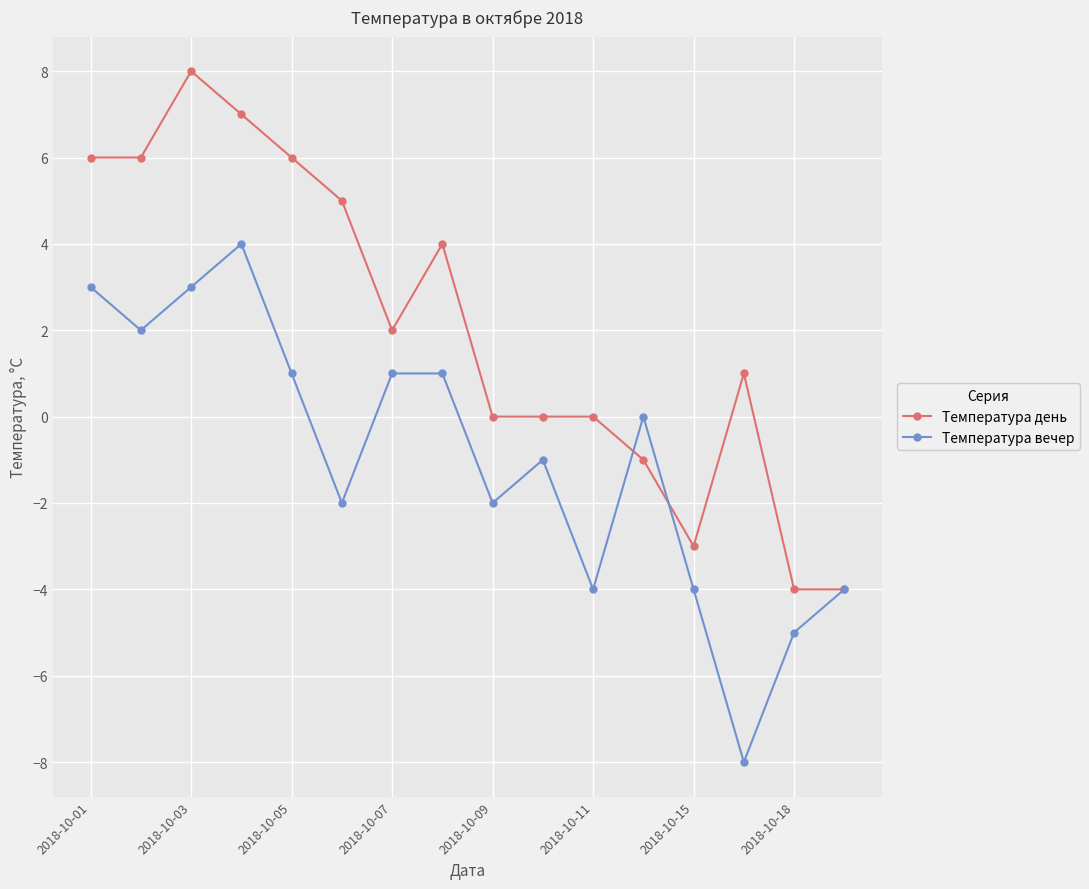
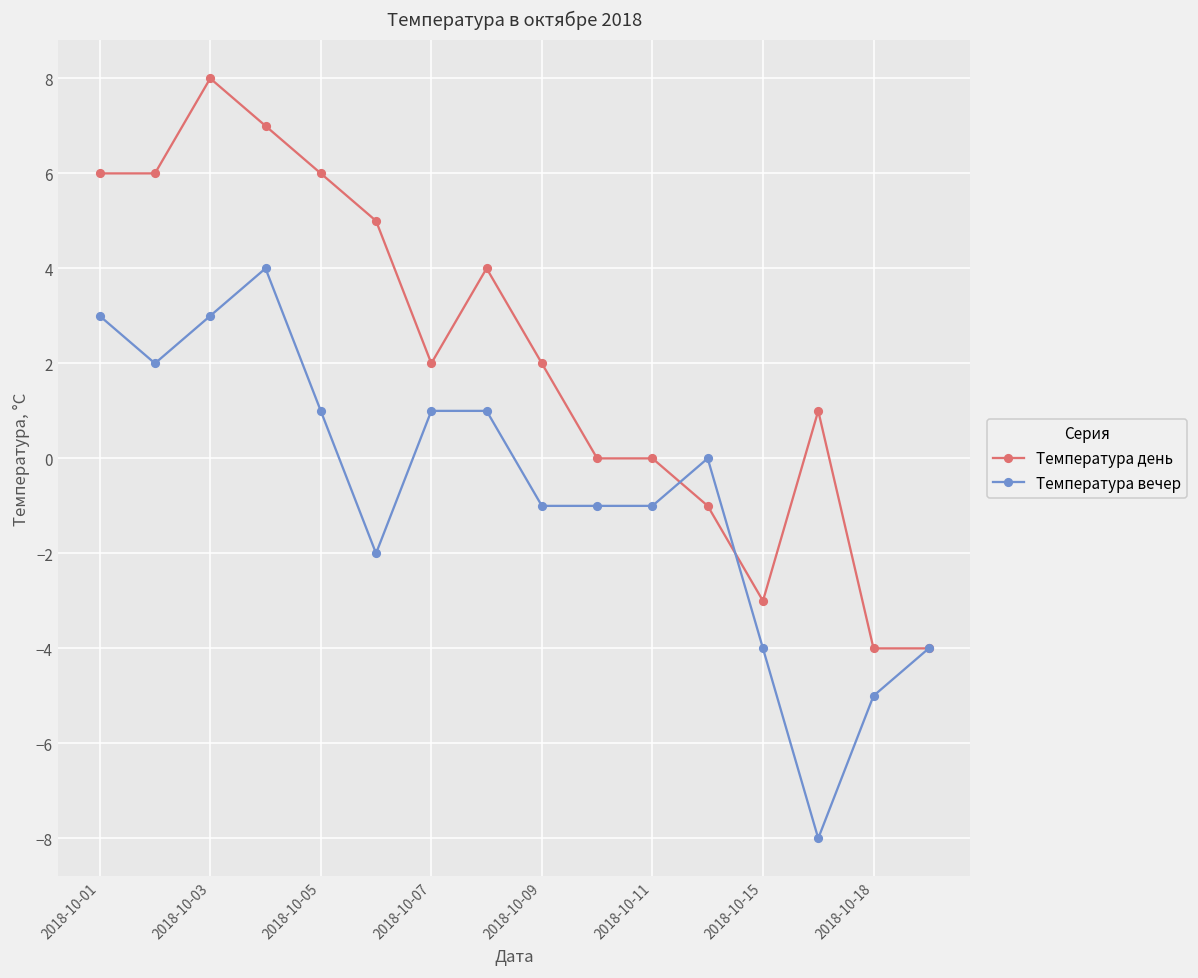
Температура день, 2018-10-09: 0 -> 2
Температура вечер, 2018-10-09: -2 -> -1
Температура вечер, 2018-10-11: -4 -> -1
